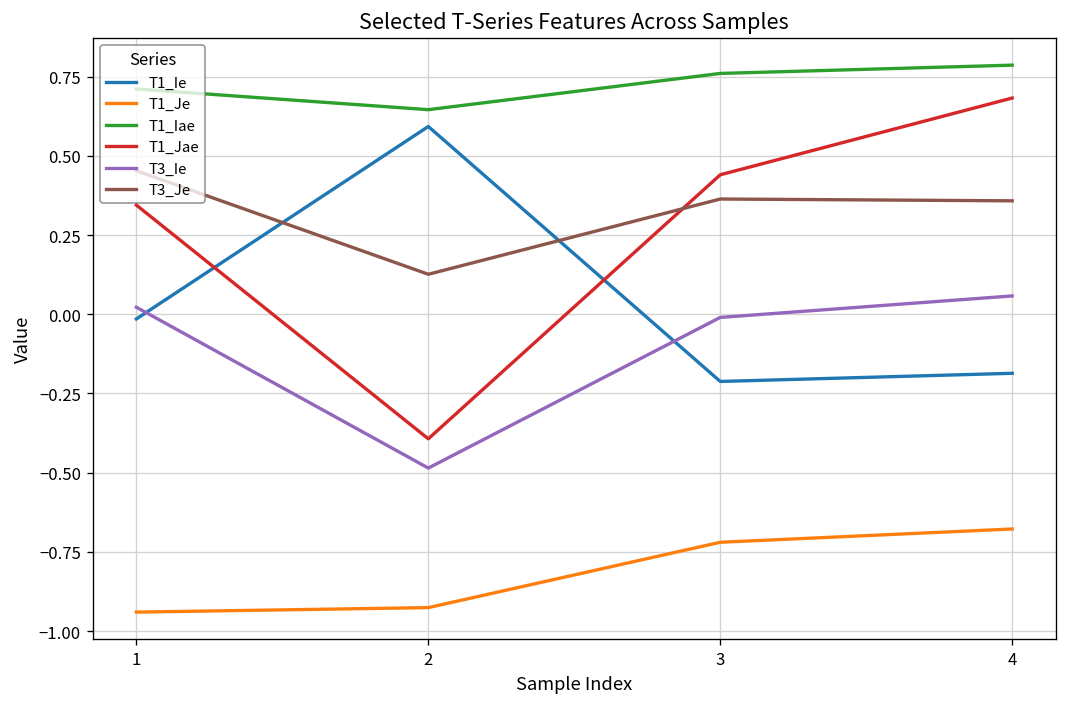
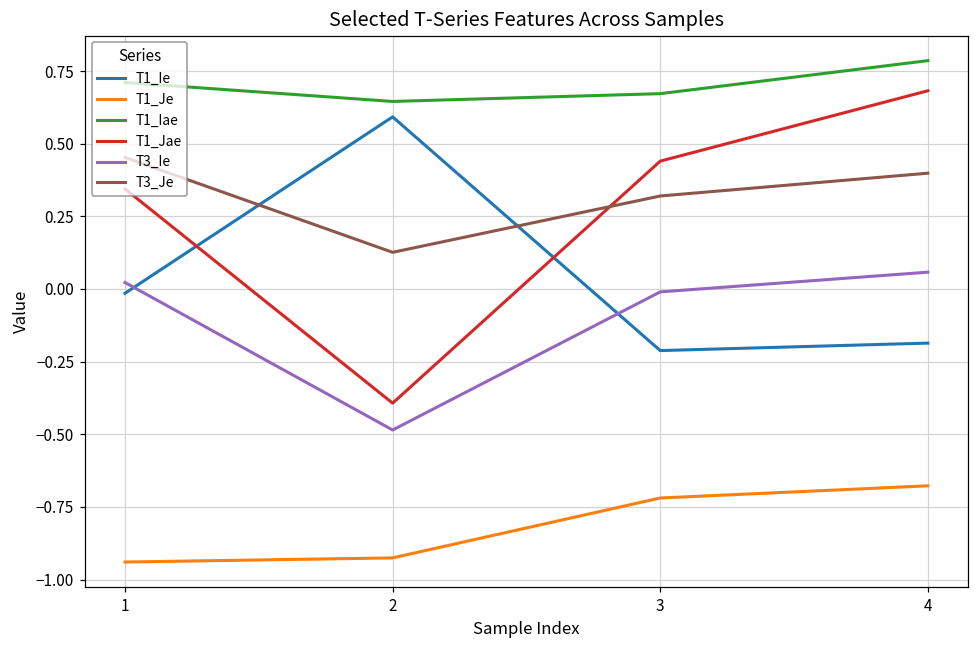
T1_Iae, 3: 0.76 -> 0.67
T3_Je, 3: 0.36 -> 0.32
T3_Je, 4: 0.36 -> 0.40
